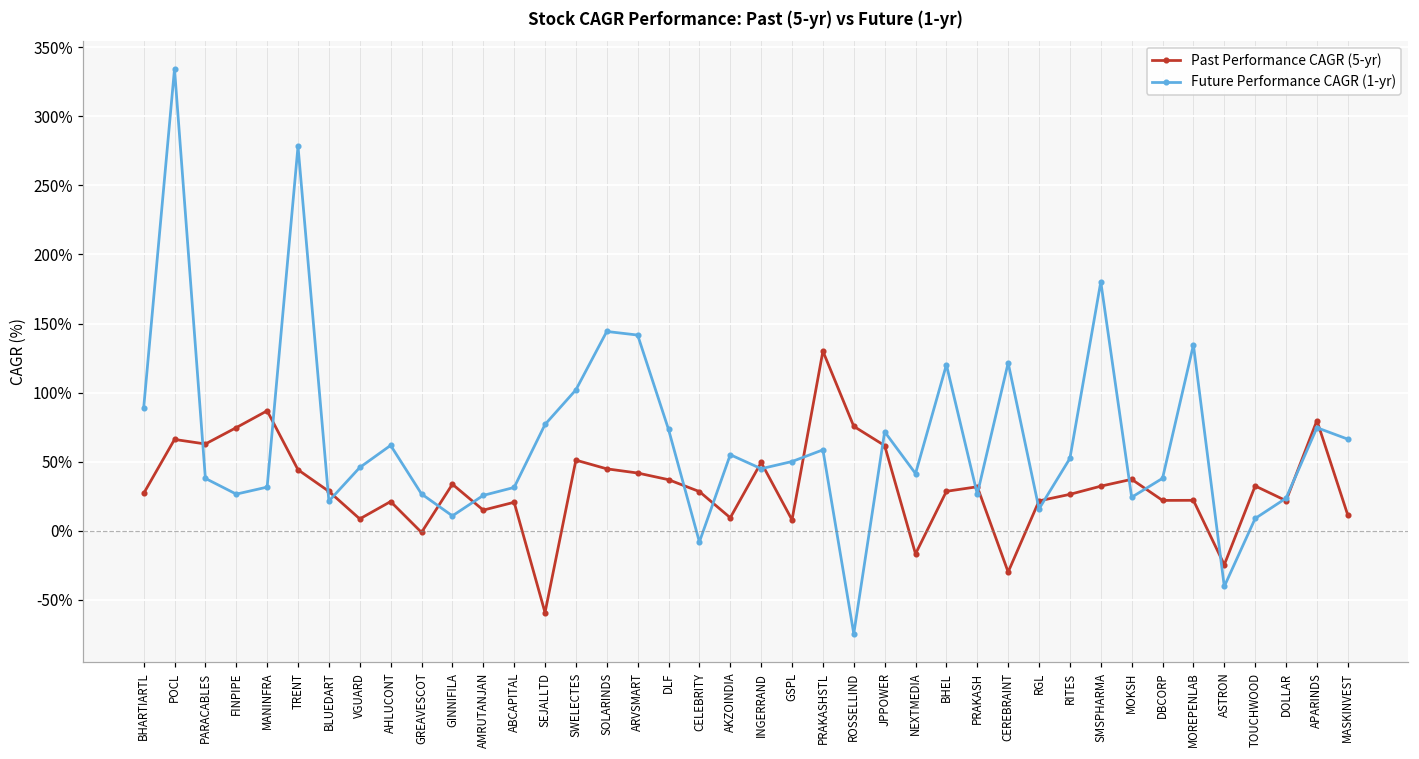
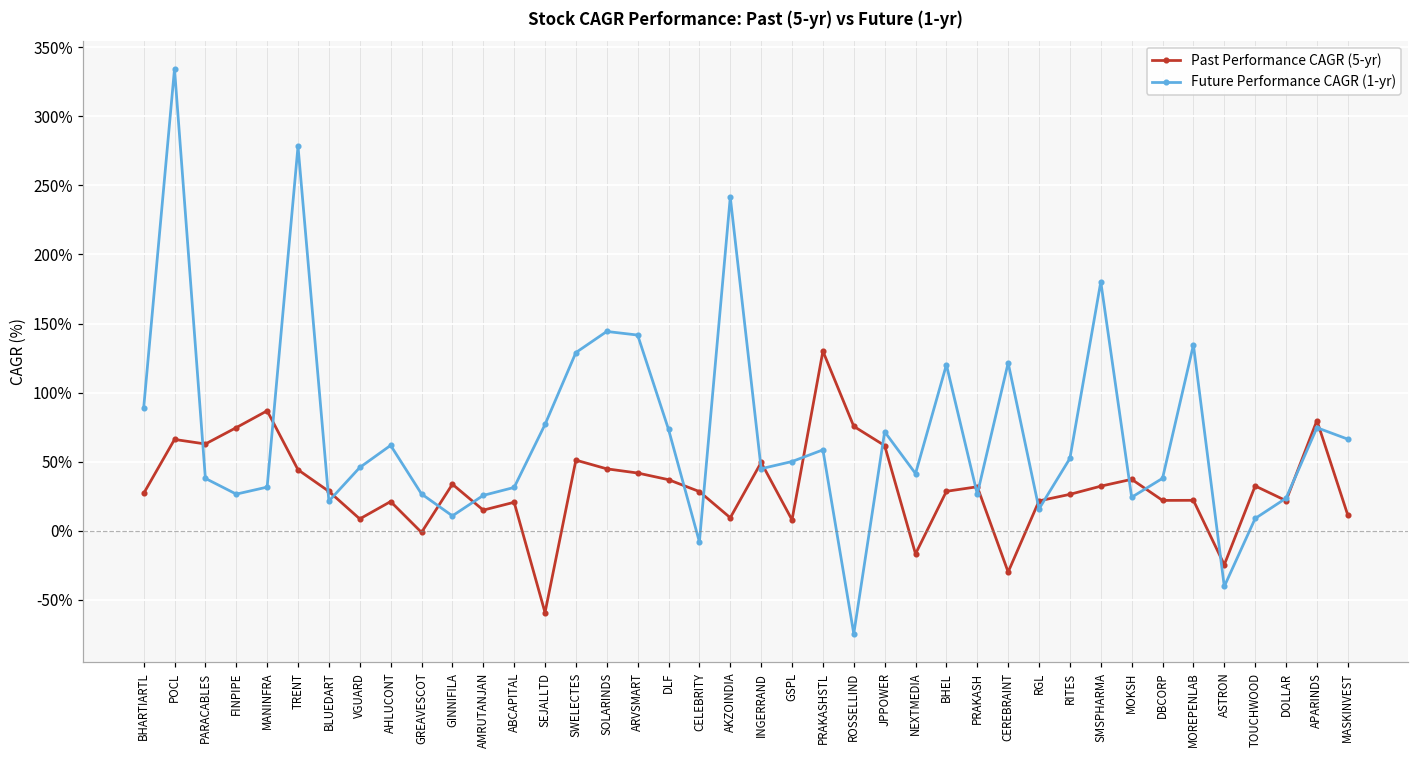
Future Performance CAGR (1-yr), SWELECTES: 102% -> 129%
Future Performance CAGR (1-yr), AKZOINDIA: 55% -> 241%
